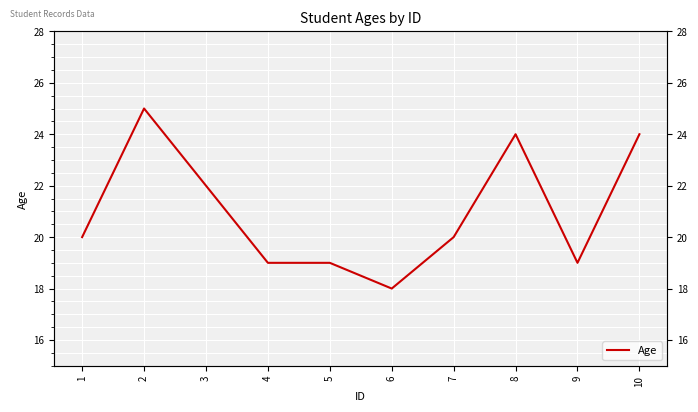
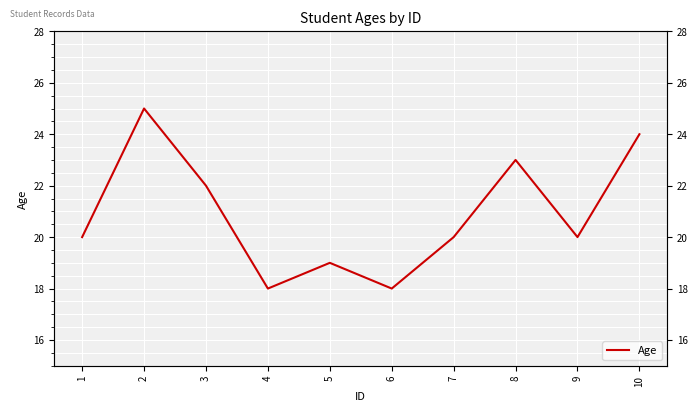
4: 19 -> 18
8: 24 -> 23
9: 19 -> 20
